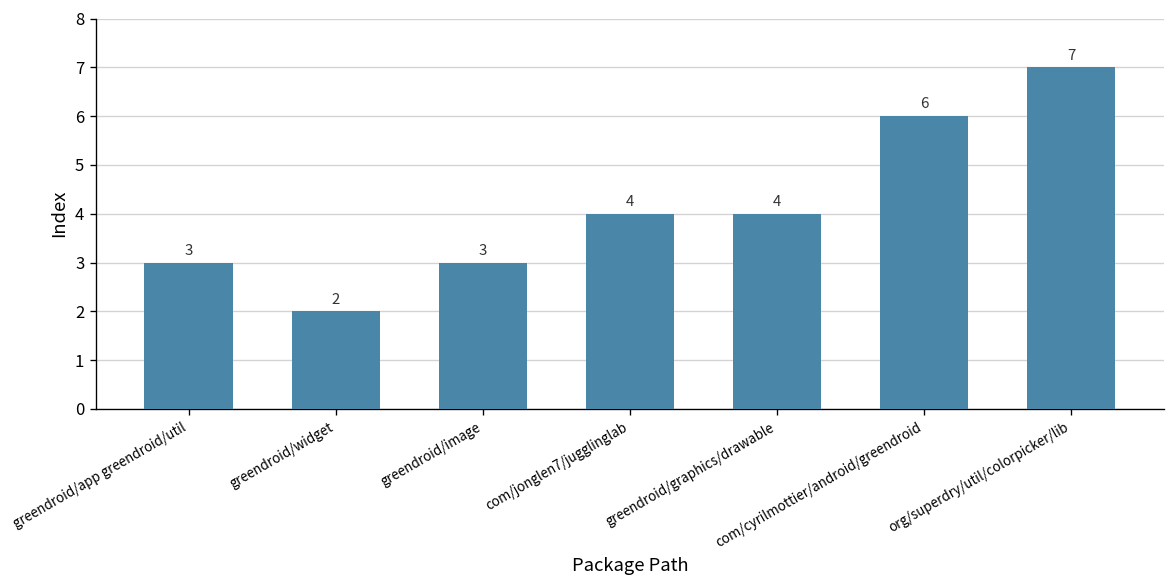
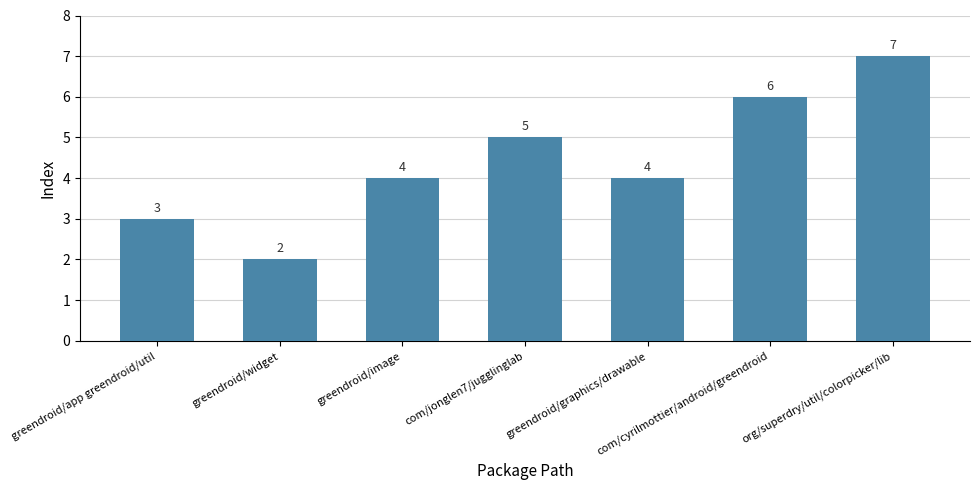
greendroid/image: 3 -> 4
com/jonglen7/jugglinglab: 4 -> 5
